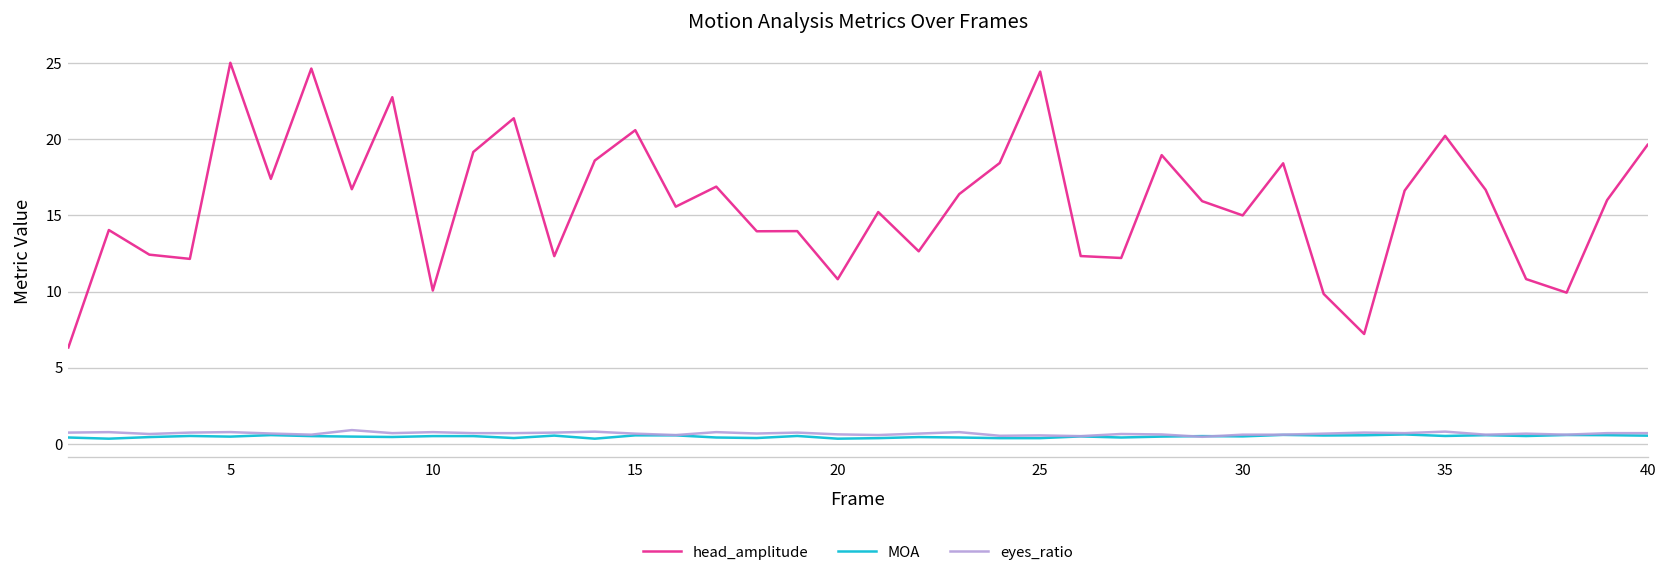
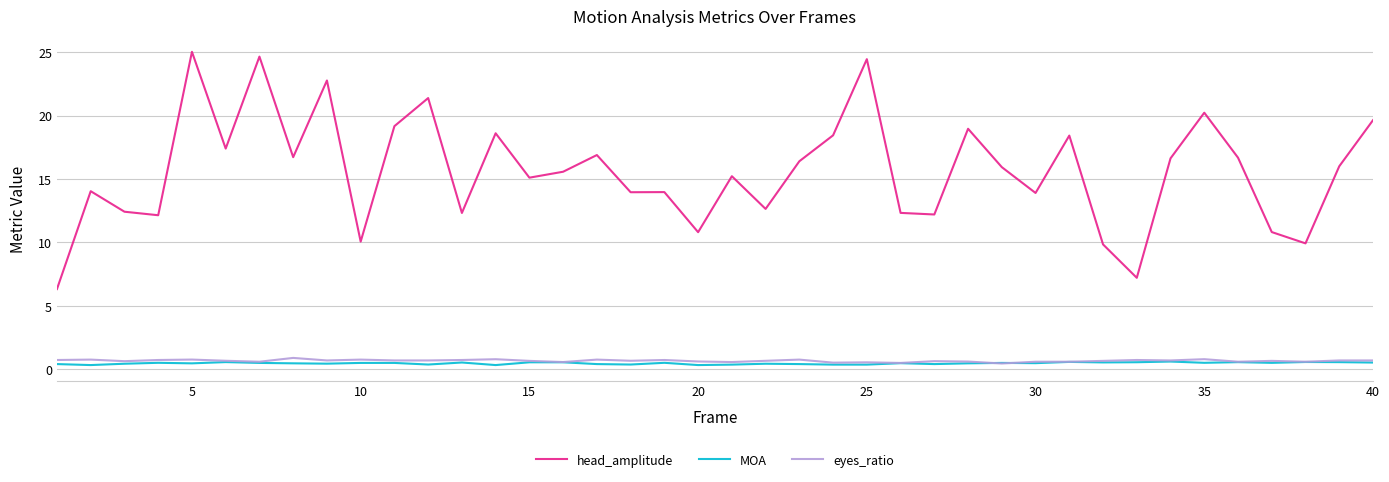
head_amplitude, 15: 20.6 -> 15.1
head_amplitude, 30: 15.0 -> 13.9
